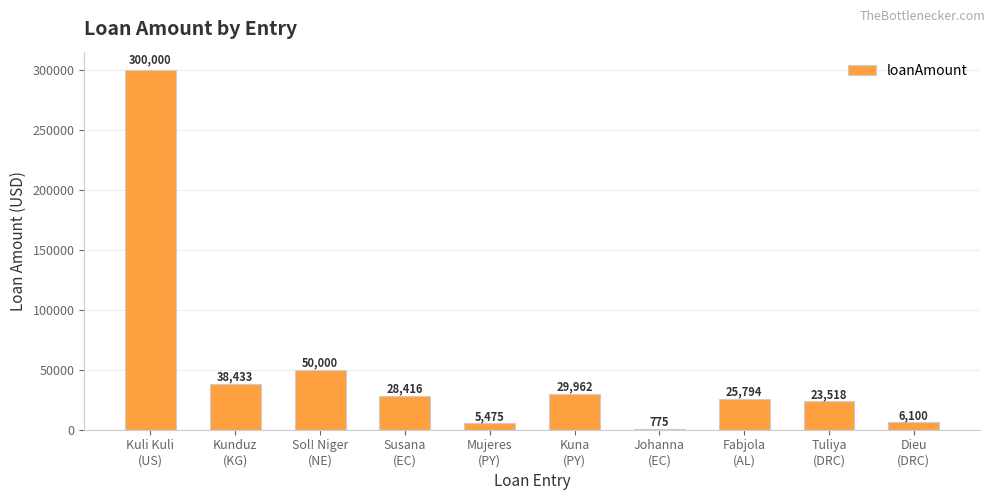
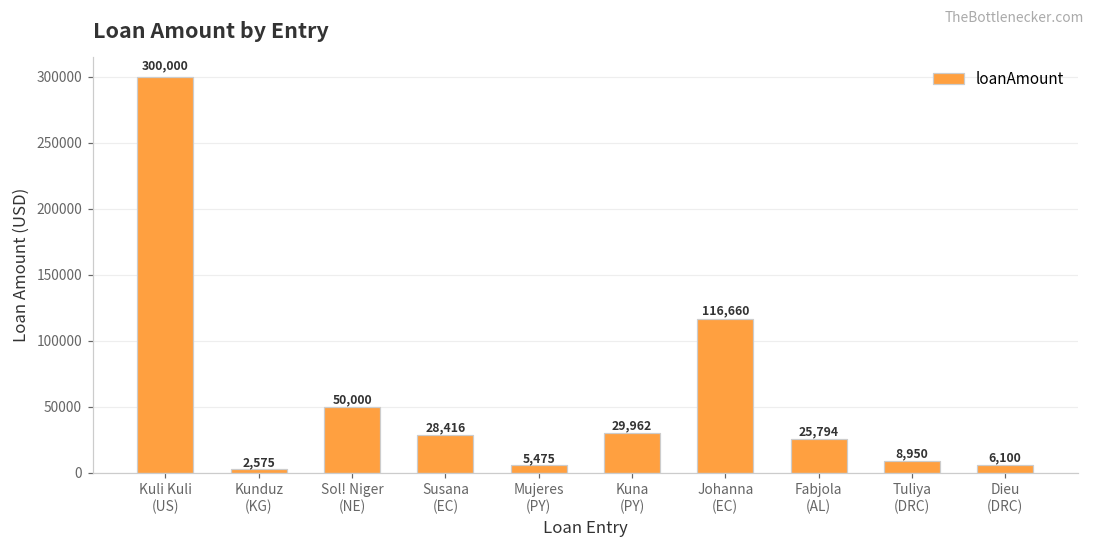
Kunduz (KG): 38,433 -> 2,575
Johanna (EC): 775 -> 116,660
Tuliya (DRC): 23,518 -> 8,950
